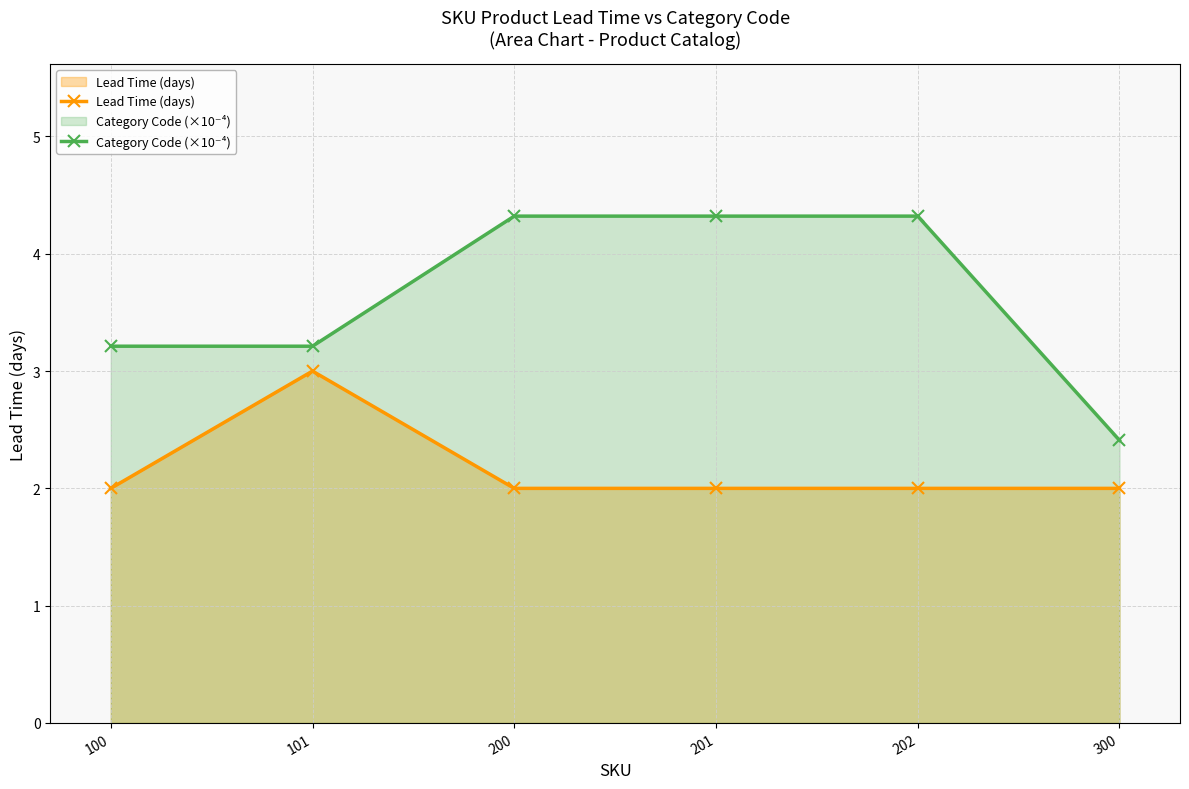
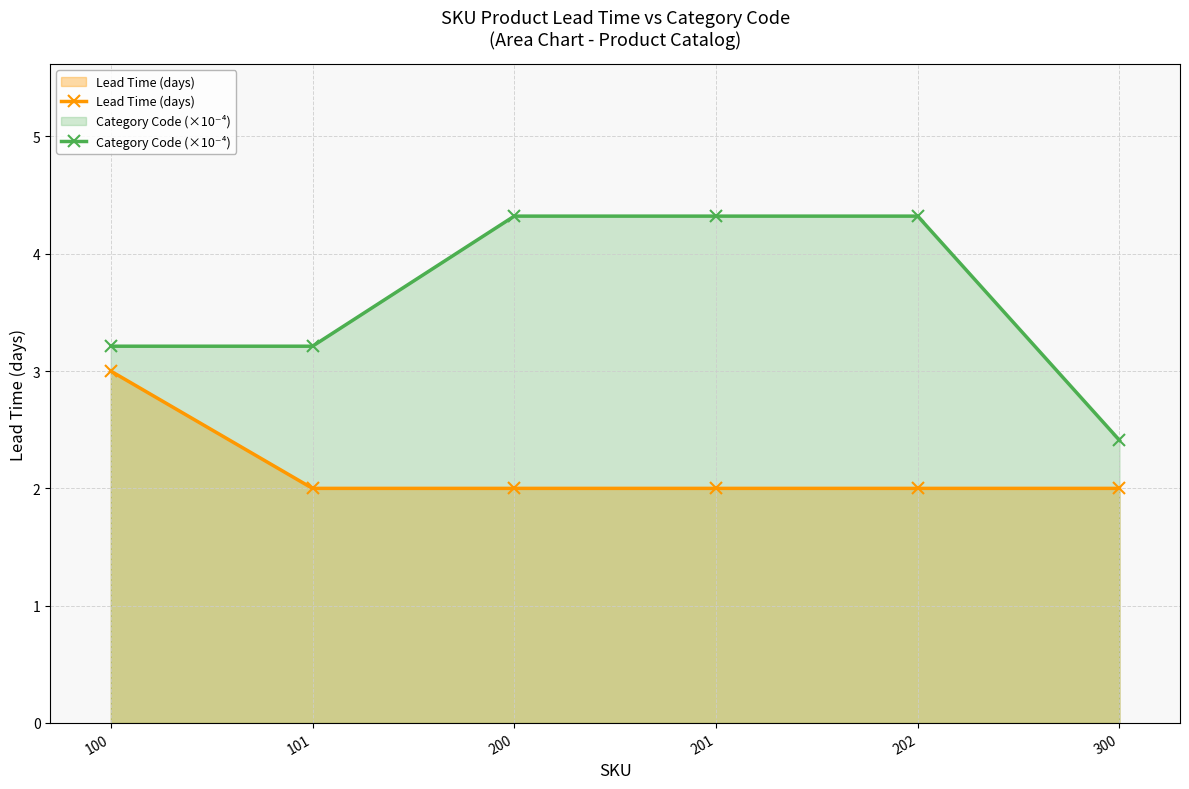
Lead Time (days), 100: 2 -> 3
Lead Time (days), 101: 3 -> 2
